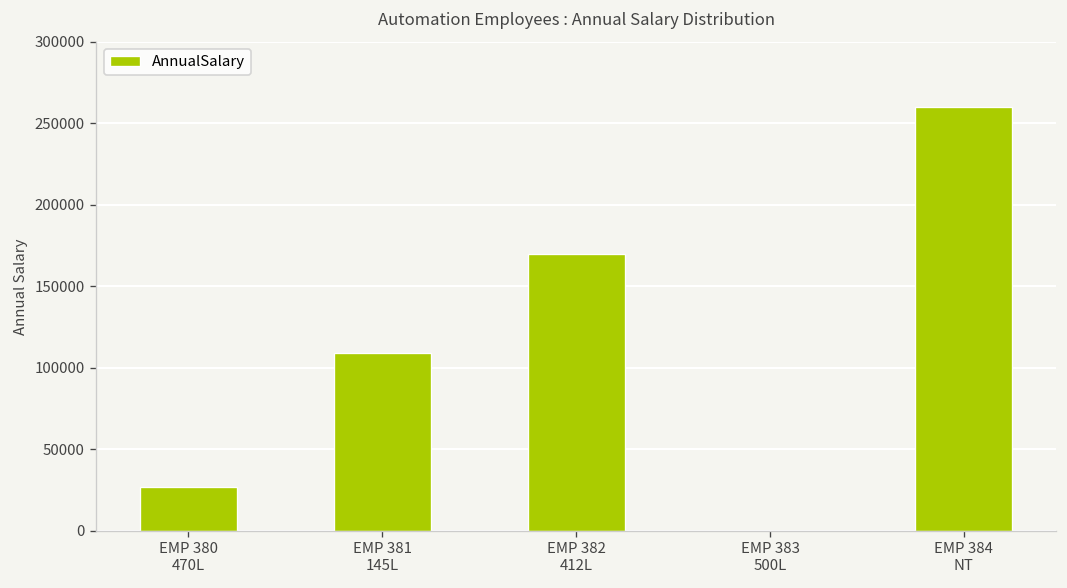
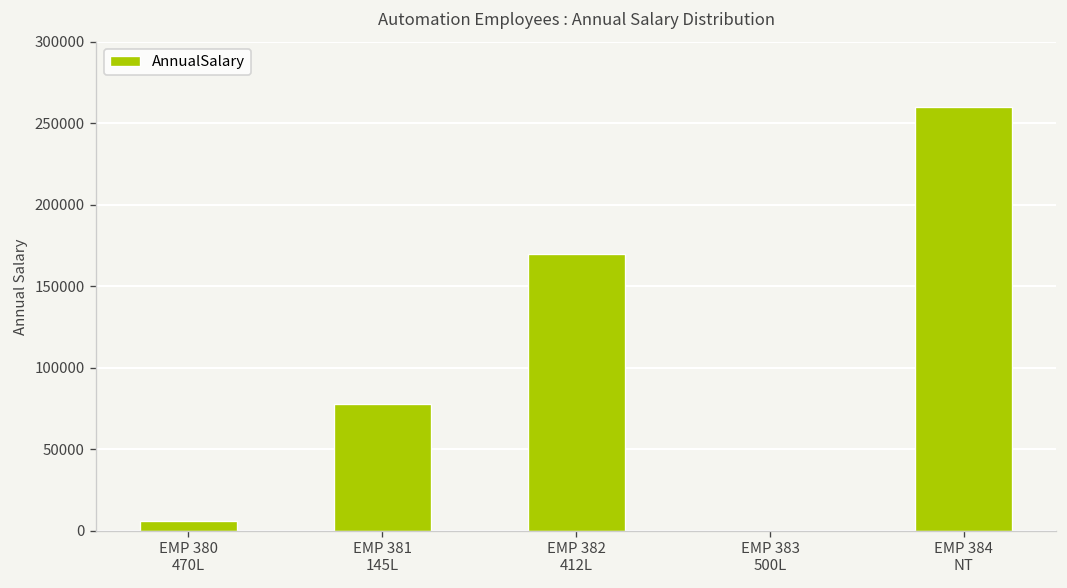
EMP 380 470L: 27000 -> 6000
EMP 381 145L: 109000 -> 78000
